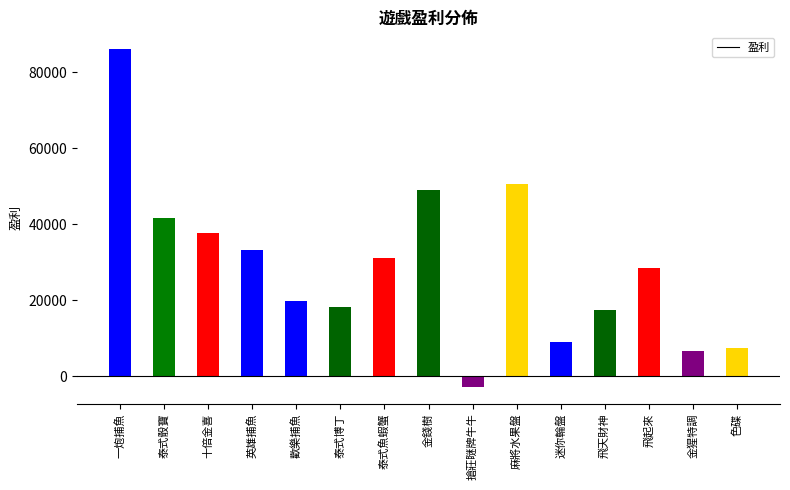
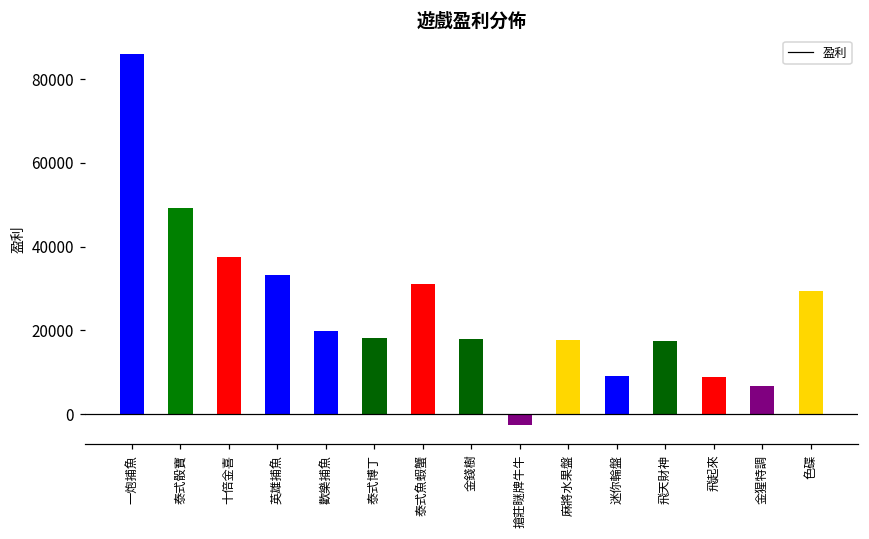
泰式骰寶: 42000 -> 49000
金錢樹: 49000 -> 18000
麻將水果盤: 50000 -> 18000
飛起來: 28000 -> 9000
色碟: 7000 -> 29000
